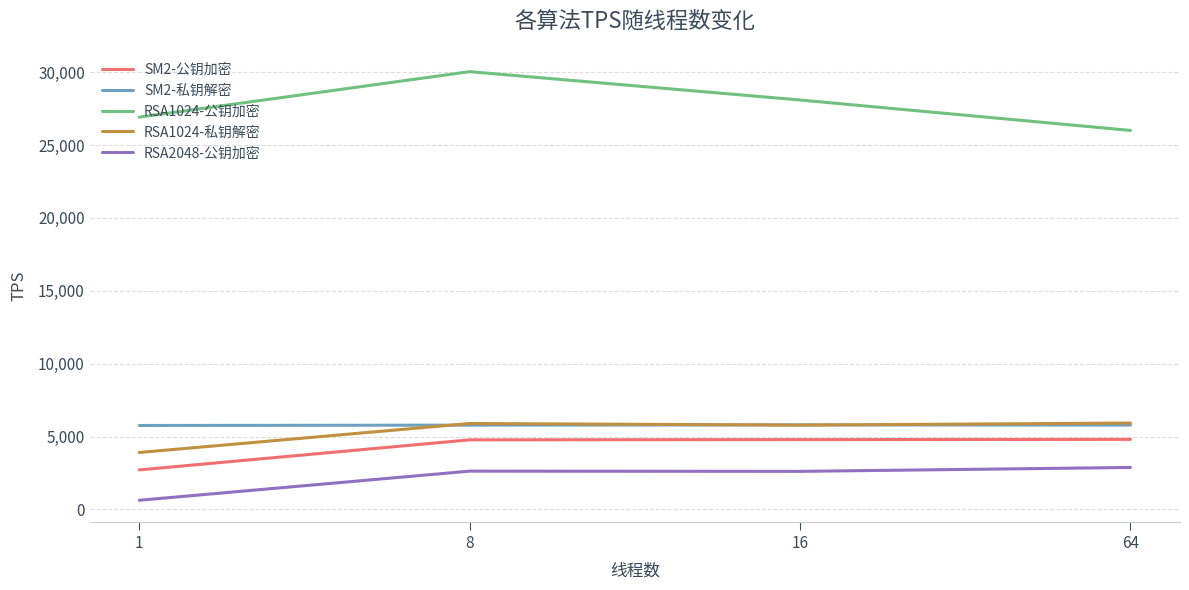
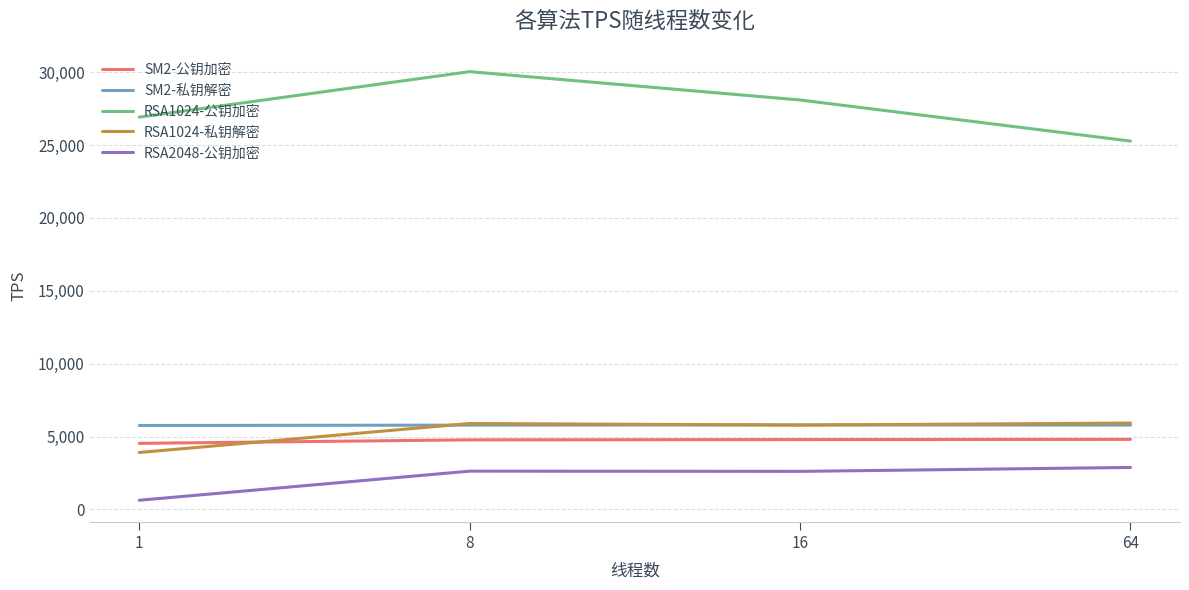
SM2-公钥加密, 1: 2,700 -> 4,500
RSA1024-公钥加密, 64: 26,000 -> 25,300
